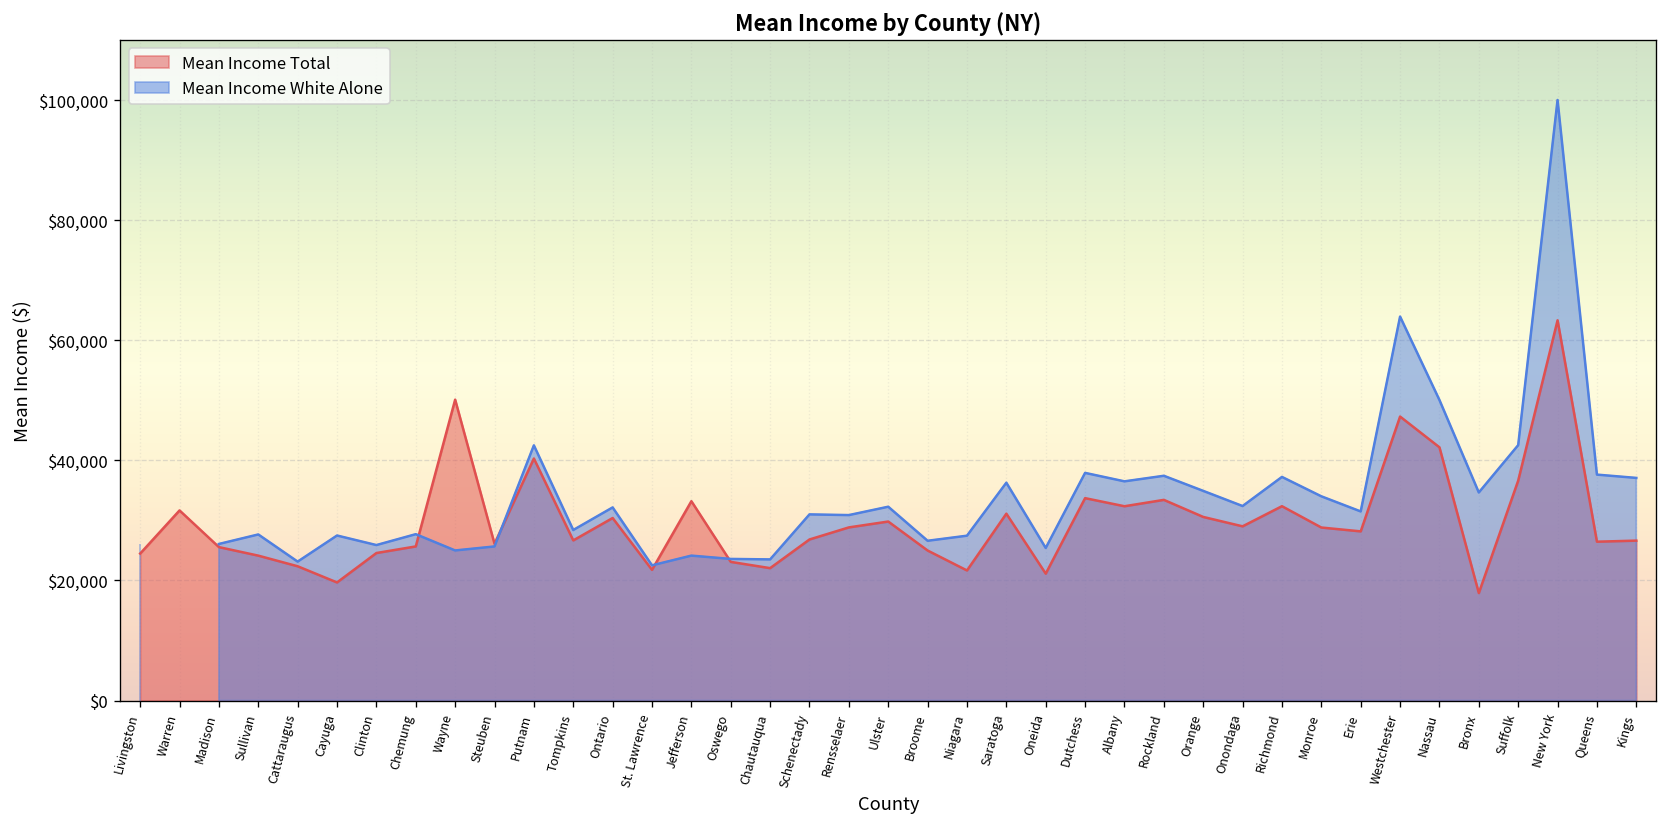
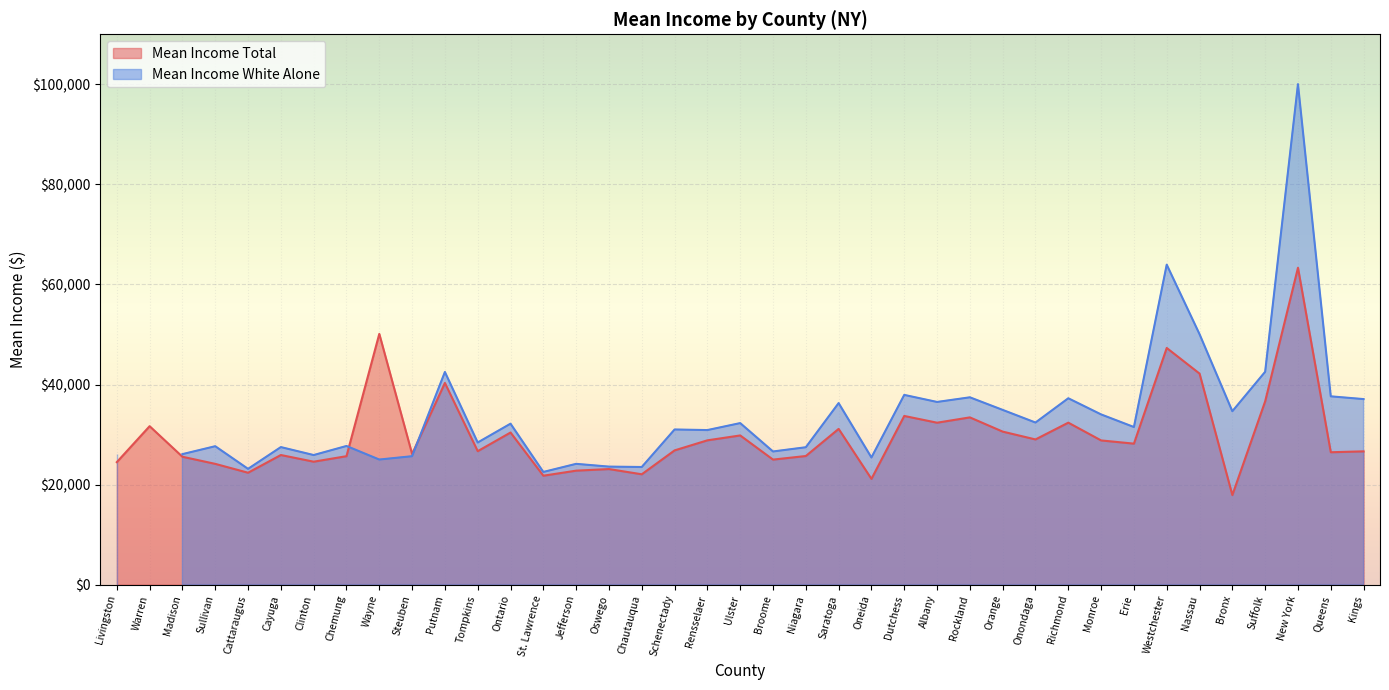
Mean Income Total, Cayuga: $20,000 -> $26,000
Mean Income Total, Jefferson: $33,000 -> $23,000
Mean Income Total, Niagara: $22,000 -> $26,000
